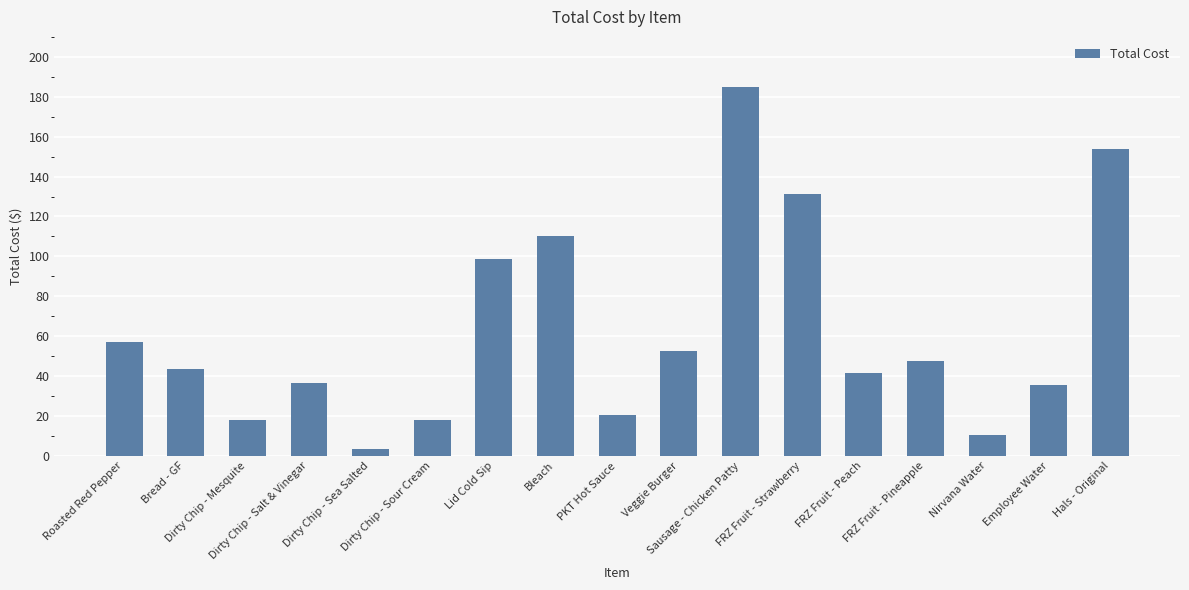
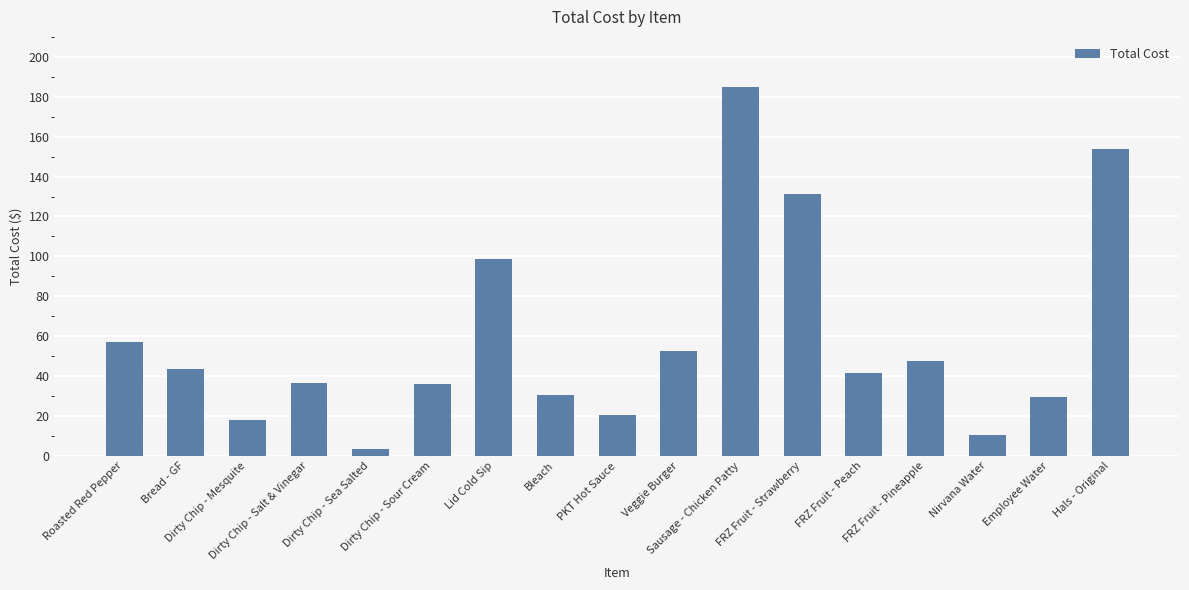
Dirty Chip - Sour Cream: 18 -> 36
Bleach: 110 -> 31
Employee Water: 36 -> 30
